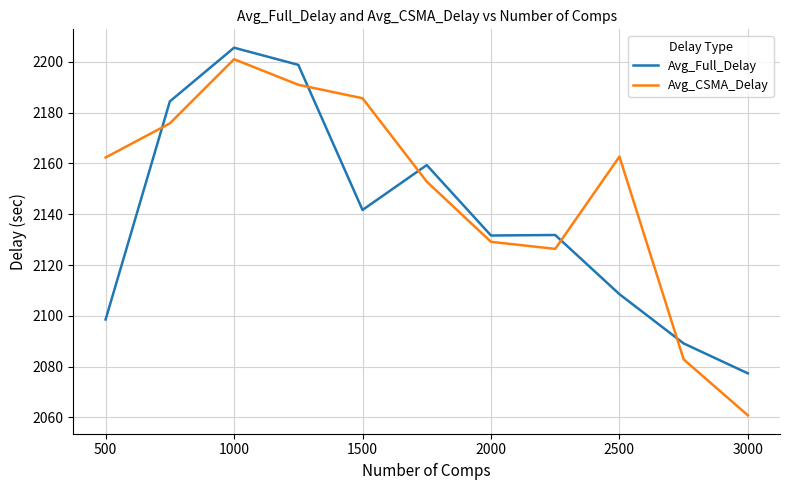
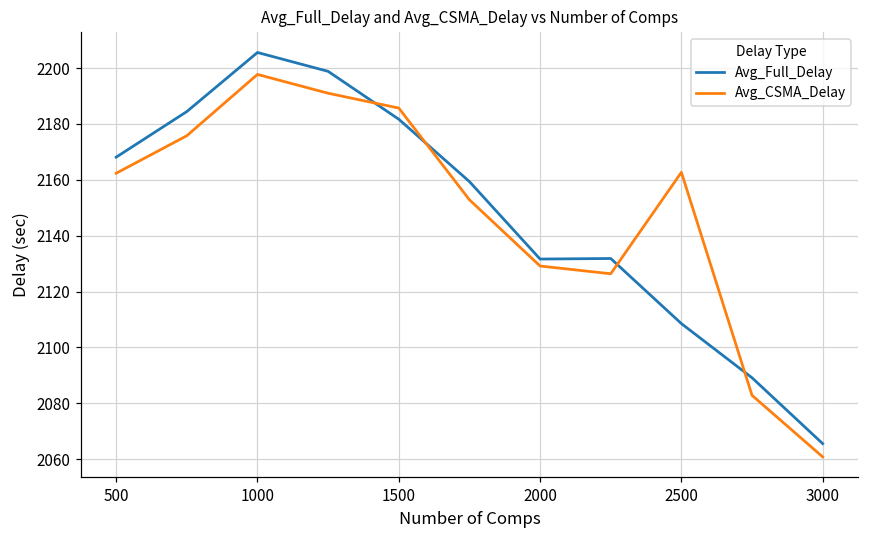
Avg_Full_Delay, 500: 2099 -> 2168
Avg_CSMA_Delay, 1000: 2201 -> 2198
Avg_Full_Delay, 1500: 2142 -> 2182
Avg_Full_Delay, 3000: 2077 -> 2066
